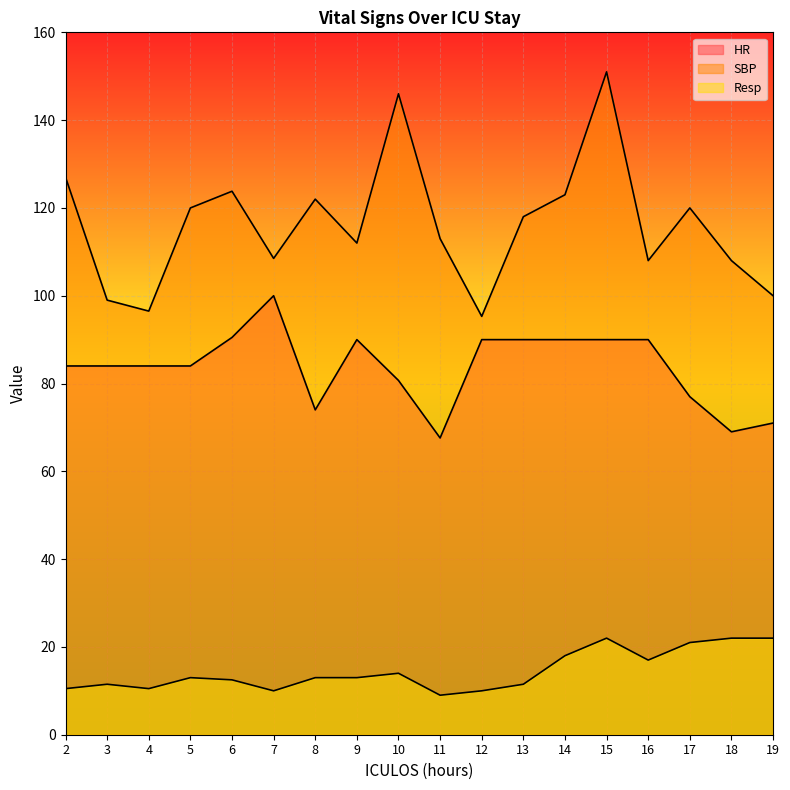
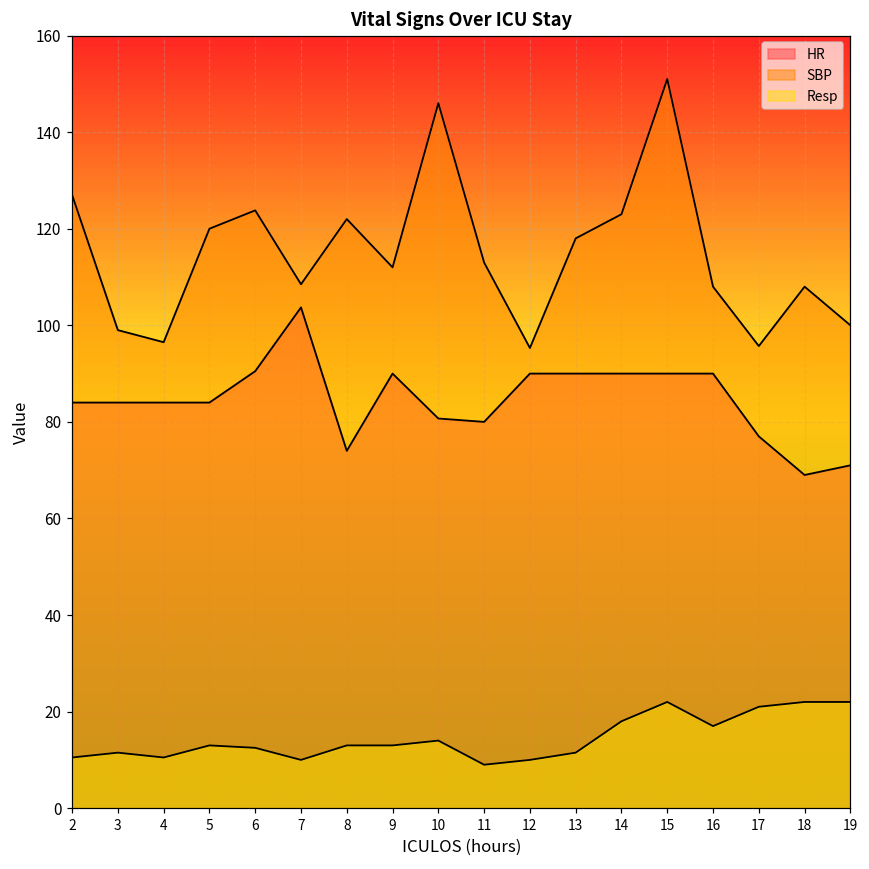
HR, 7: 100 -> 104
HR, 11: 68 -> 80
SBP, 17: 120 -> 96
